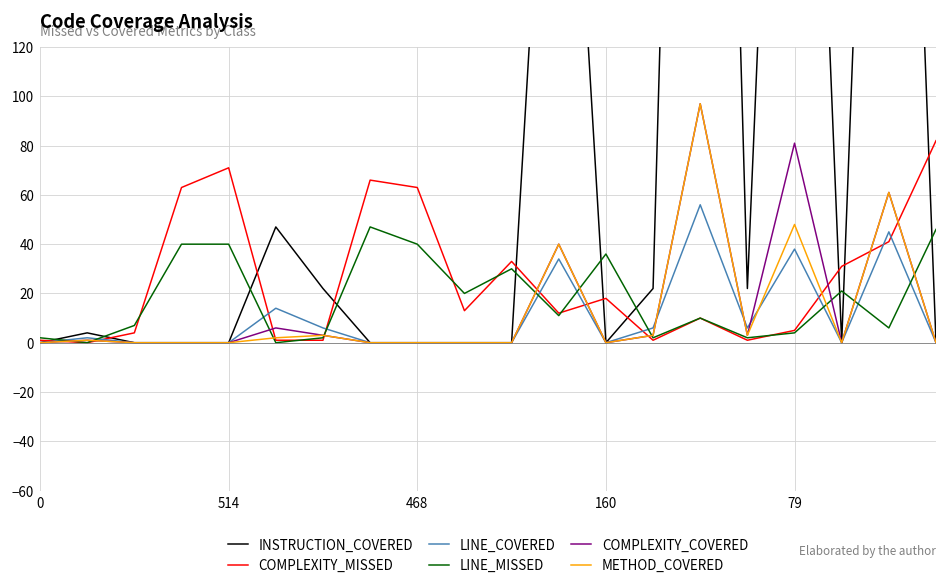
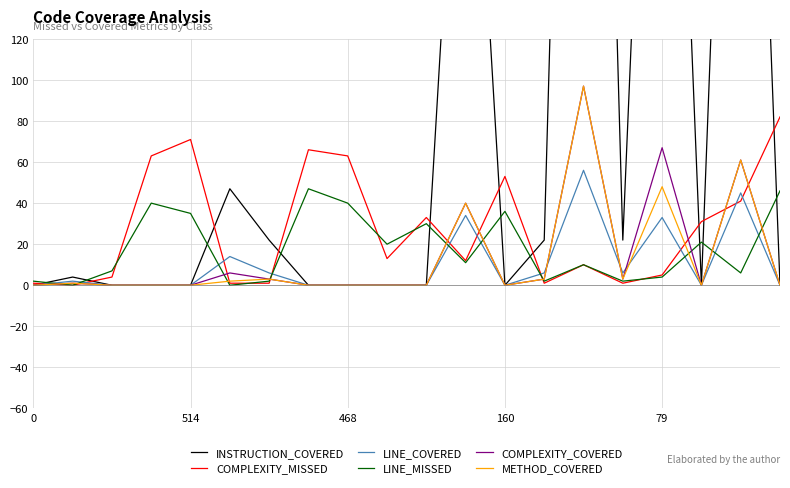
LINE_MISSED, 514: 40 -> 35
COMPLEXITY_MISSED, 160: 18 -> 53
LINE_COVERED, 79: 38 -> 33
COMPLEXITY_COVERED, 79: 81 -> 67
